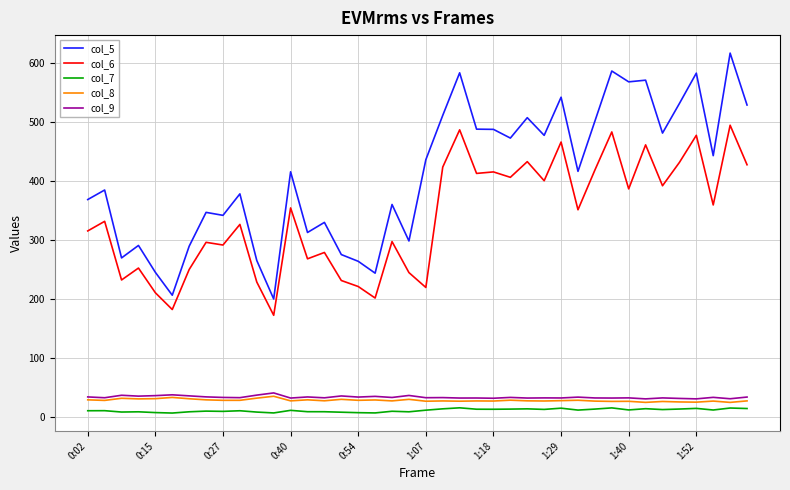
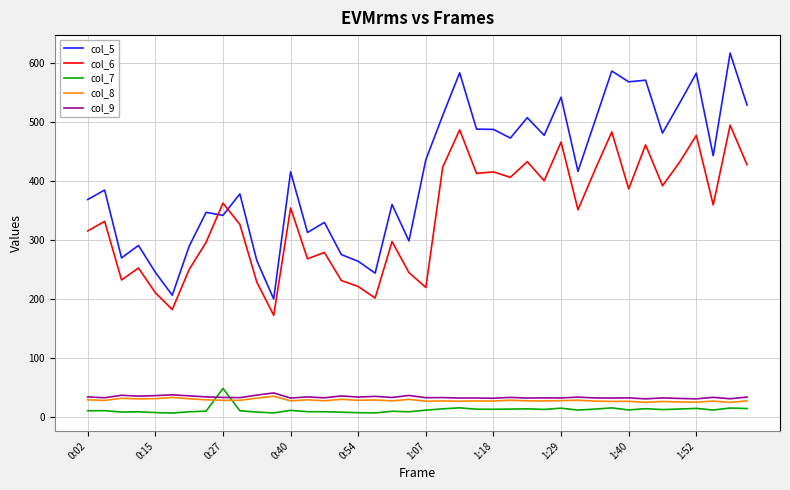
col_6, 0:27: 290 -> 360
col_7, 0:27: 10 -> 50
